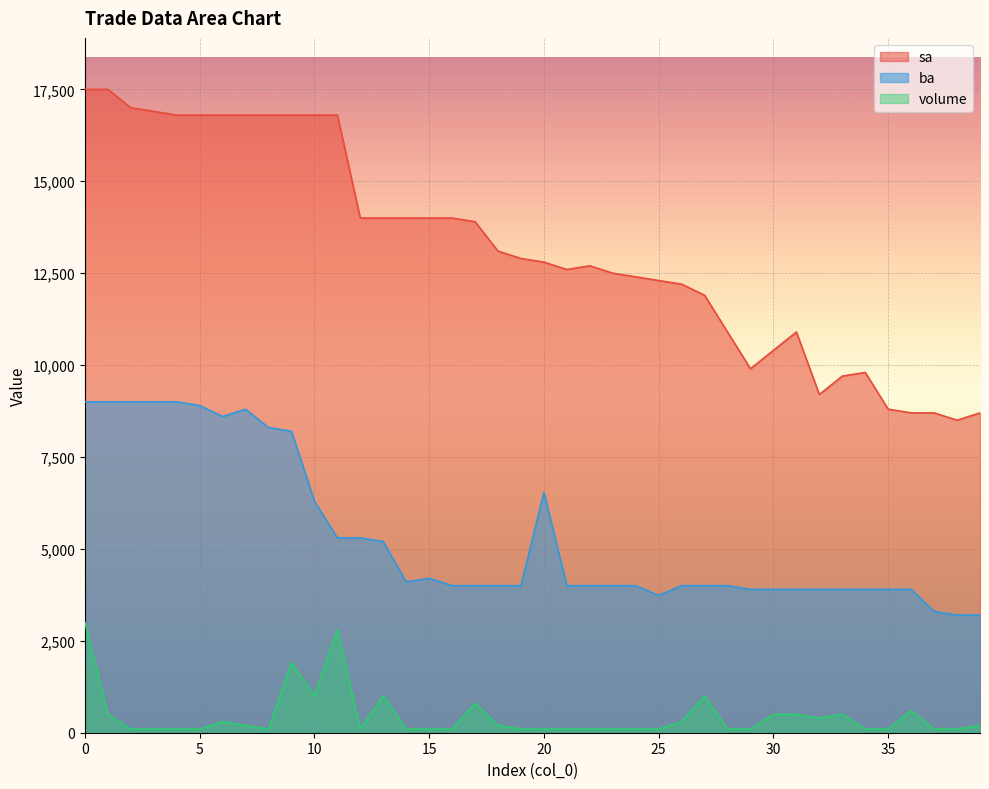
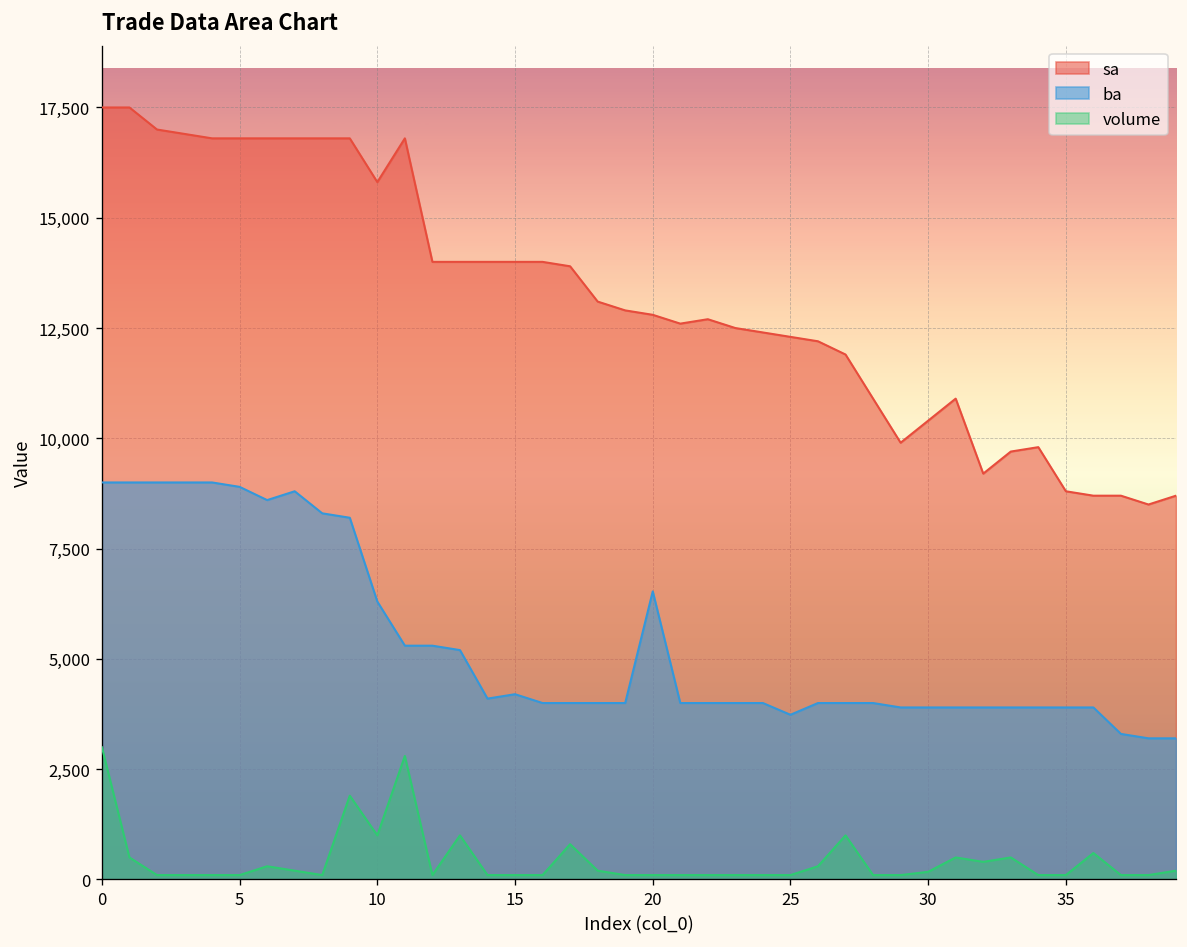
sa, 10: 16,800 -> 15,800
volume, 30: 500 -> 200
